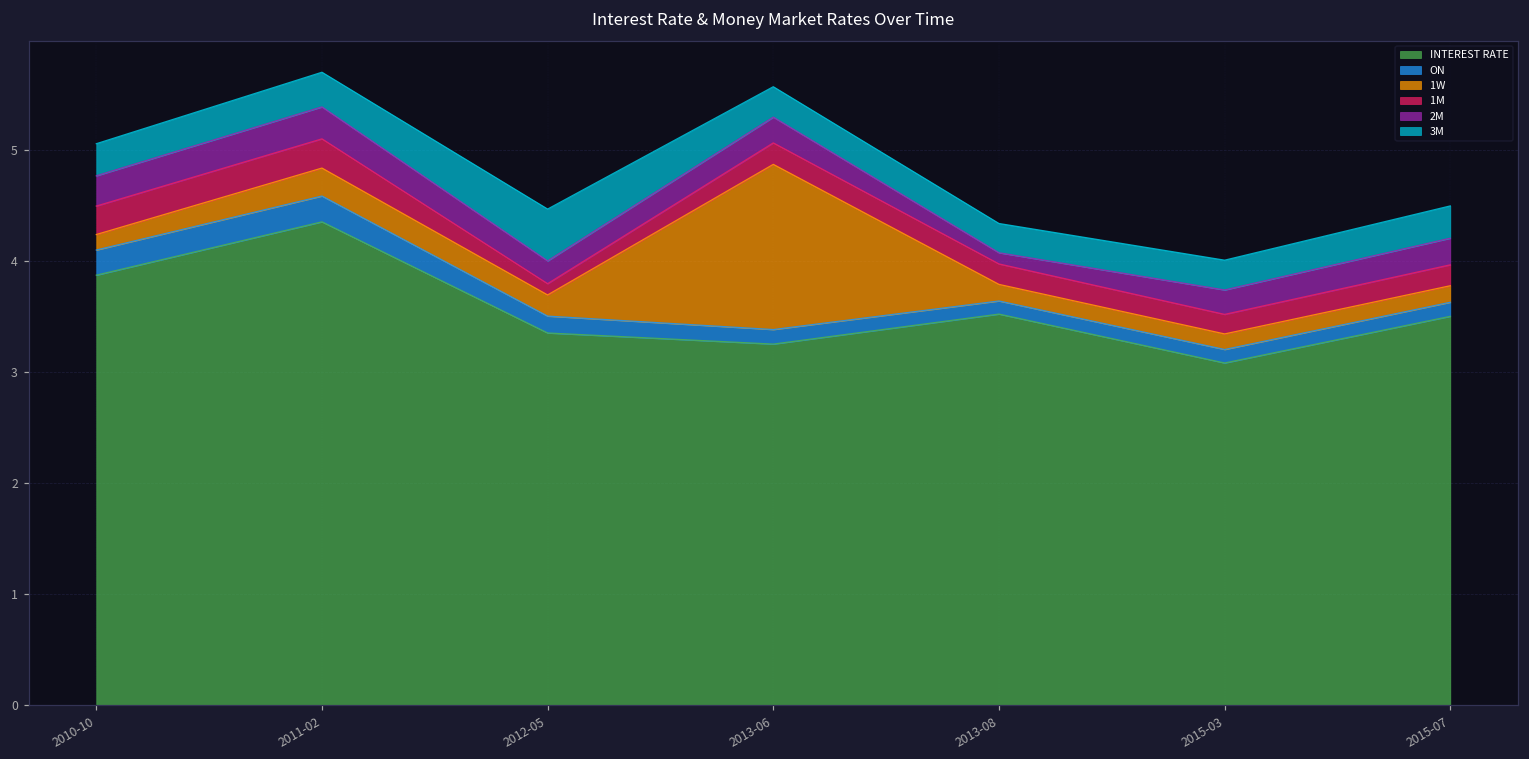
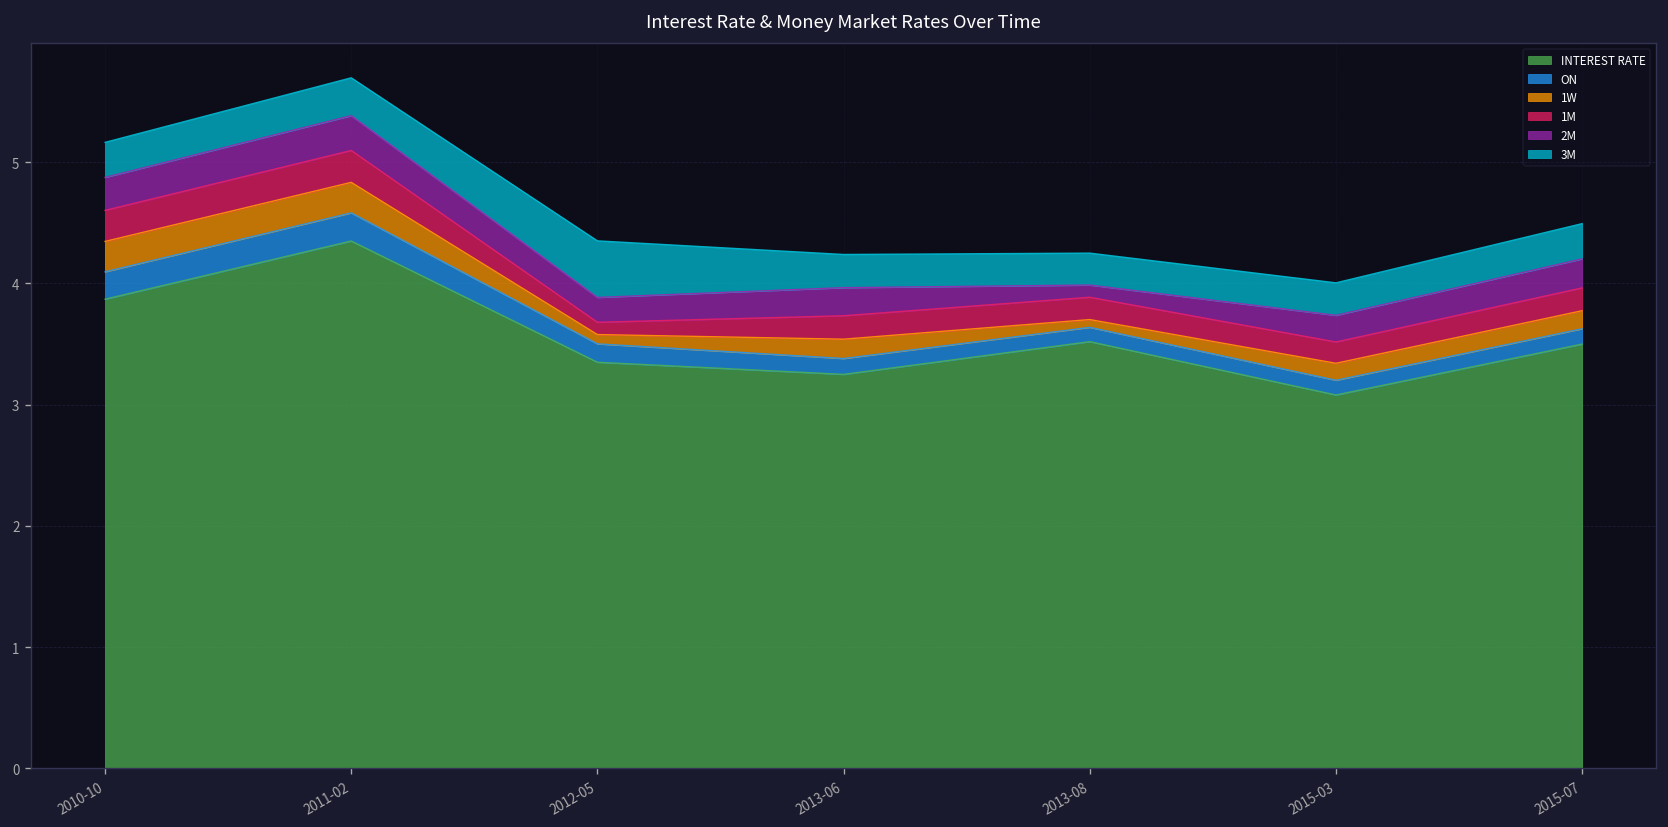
1W, 2010-10: 0.14 -> 0.25
1W, 2012-05: 0.19 -> 0.08
1W, 2013-06: 1.49 -> 0.16
1W, 2013-08: 0.15 -> 0.06
